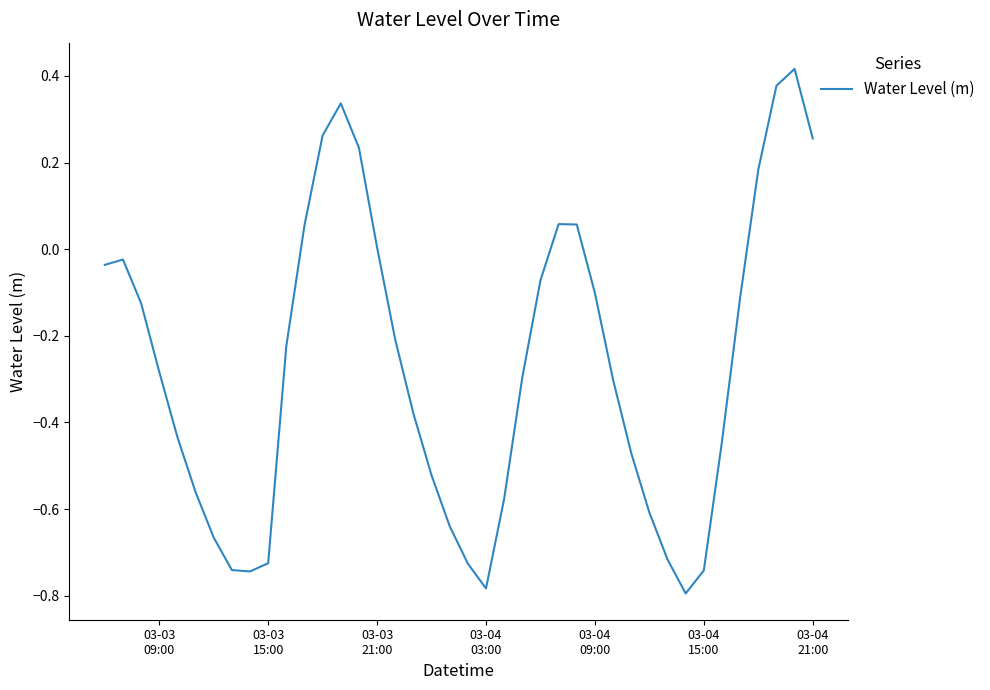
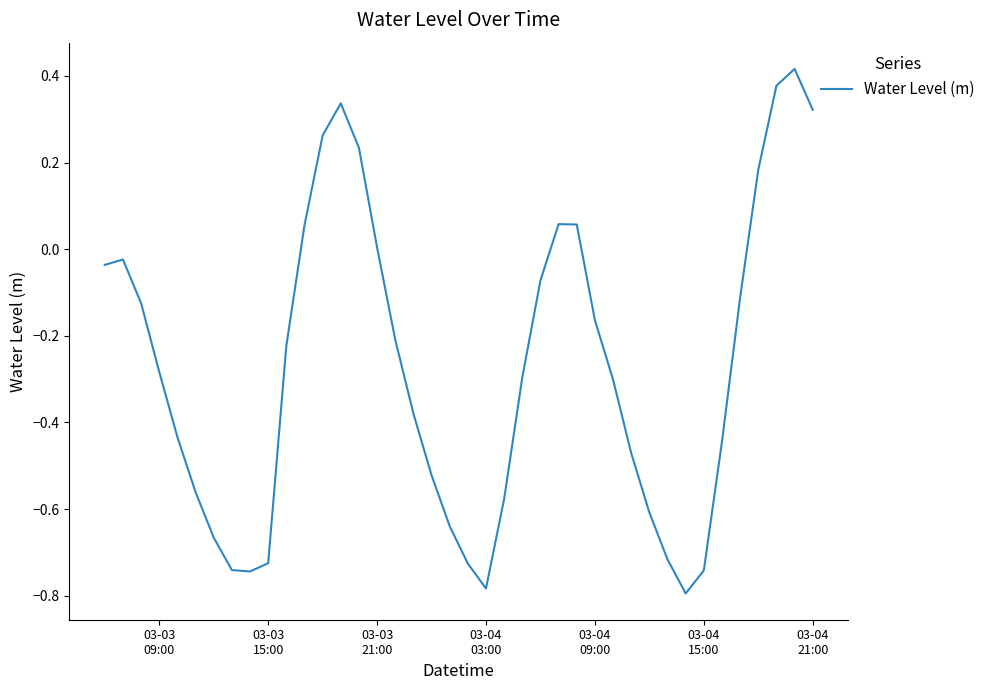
03-04 09:00: -0.10 -> -0.16
03-04 21:00: 0.26 -> 0.32
